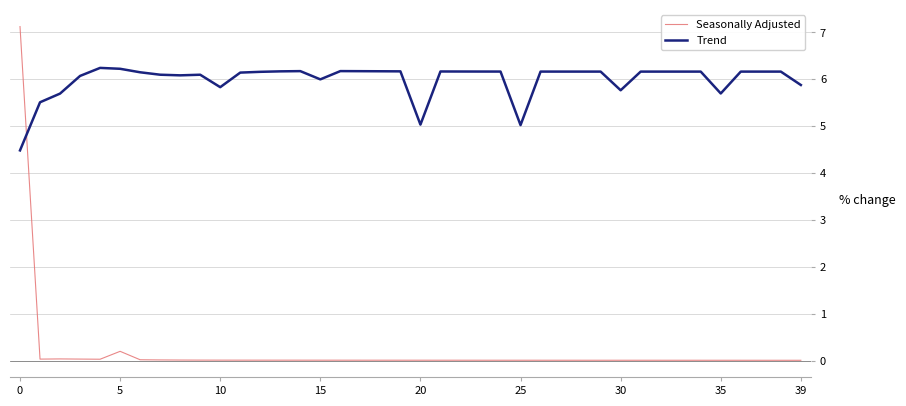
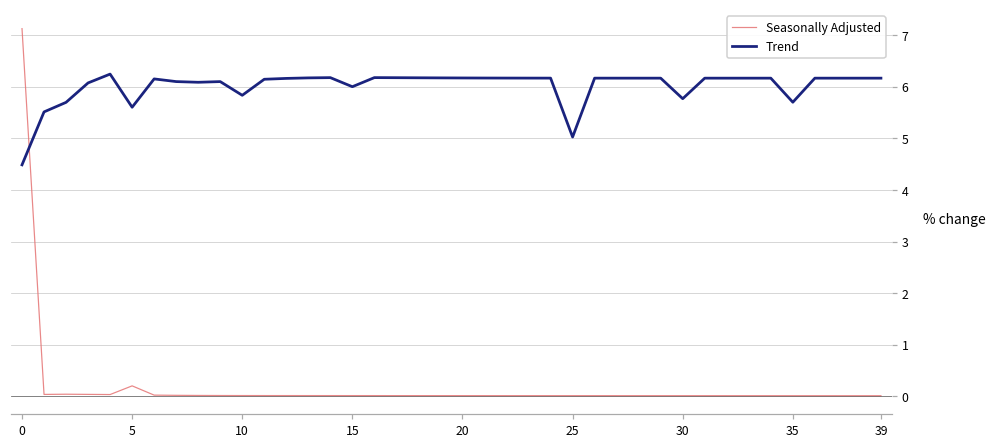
Trend, 5: 6.2 -> 5.6
Trend, 20: 5.0 -> 6.2
Trend, 39: 5.9 -> 6.2
